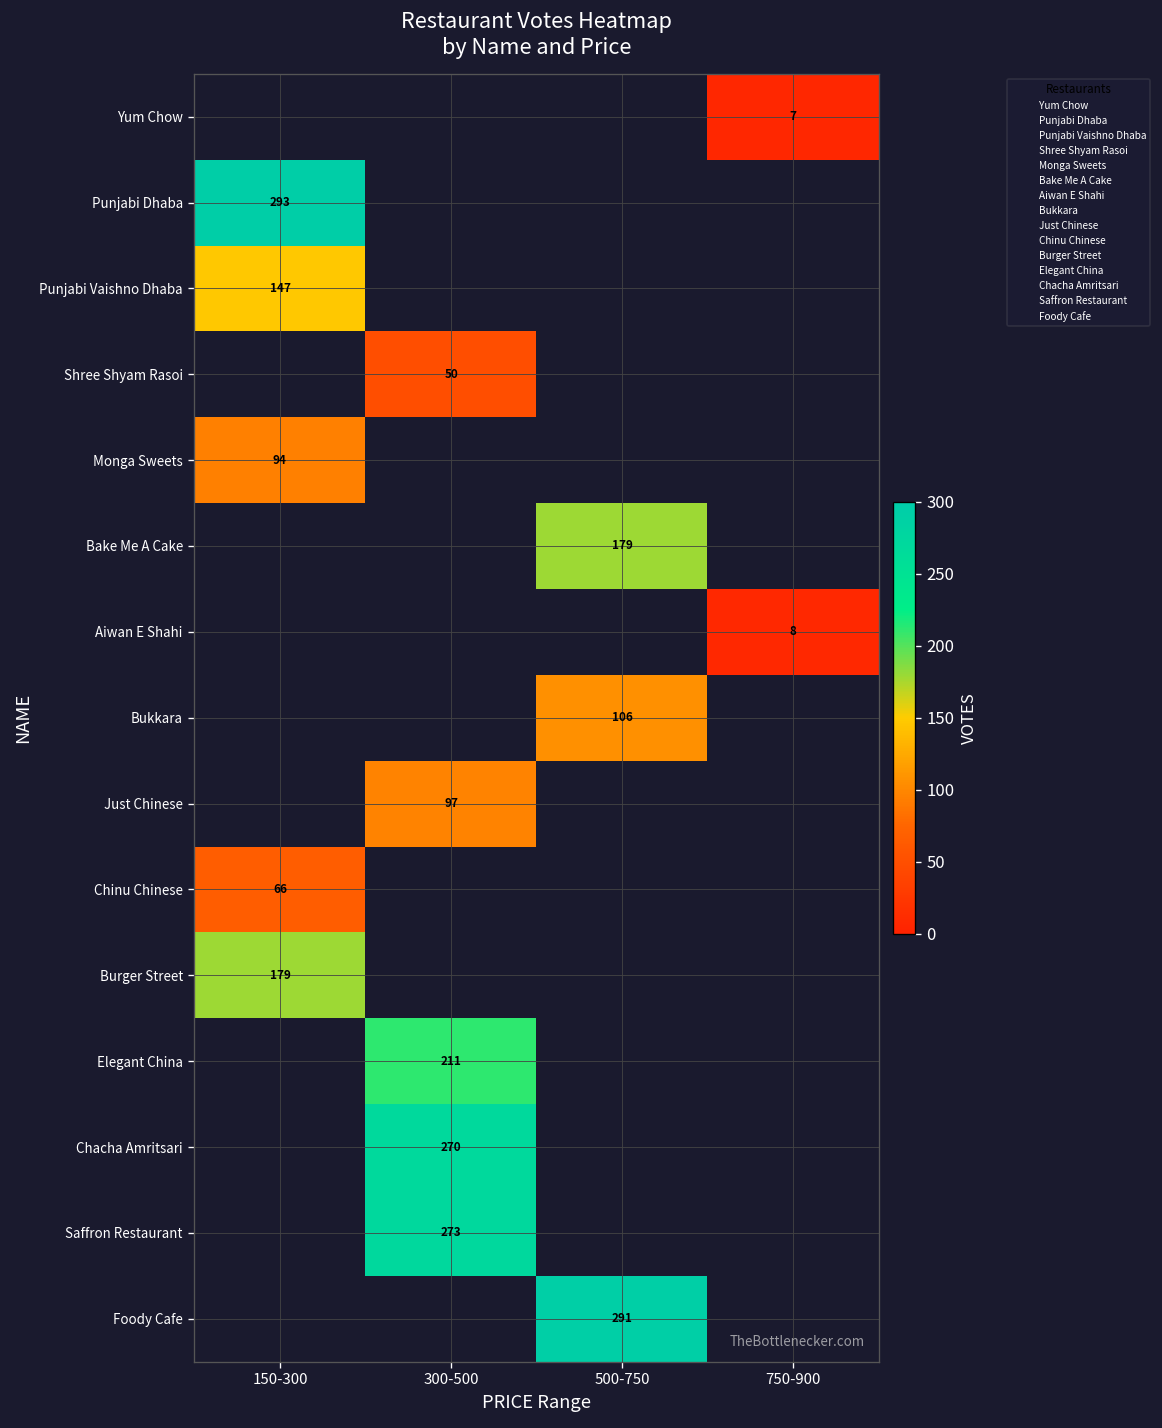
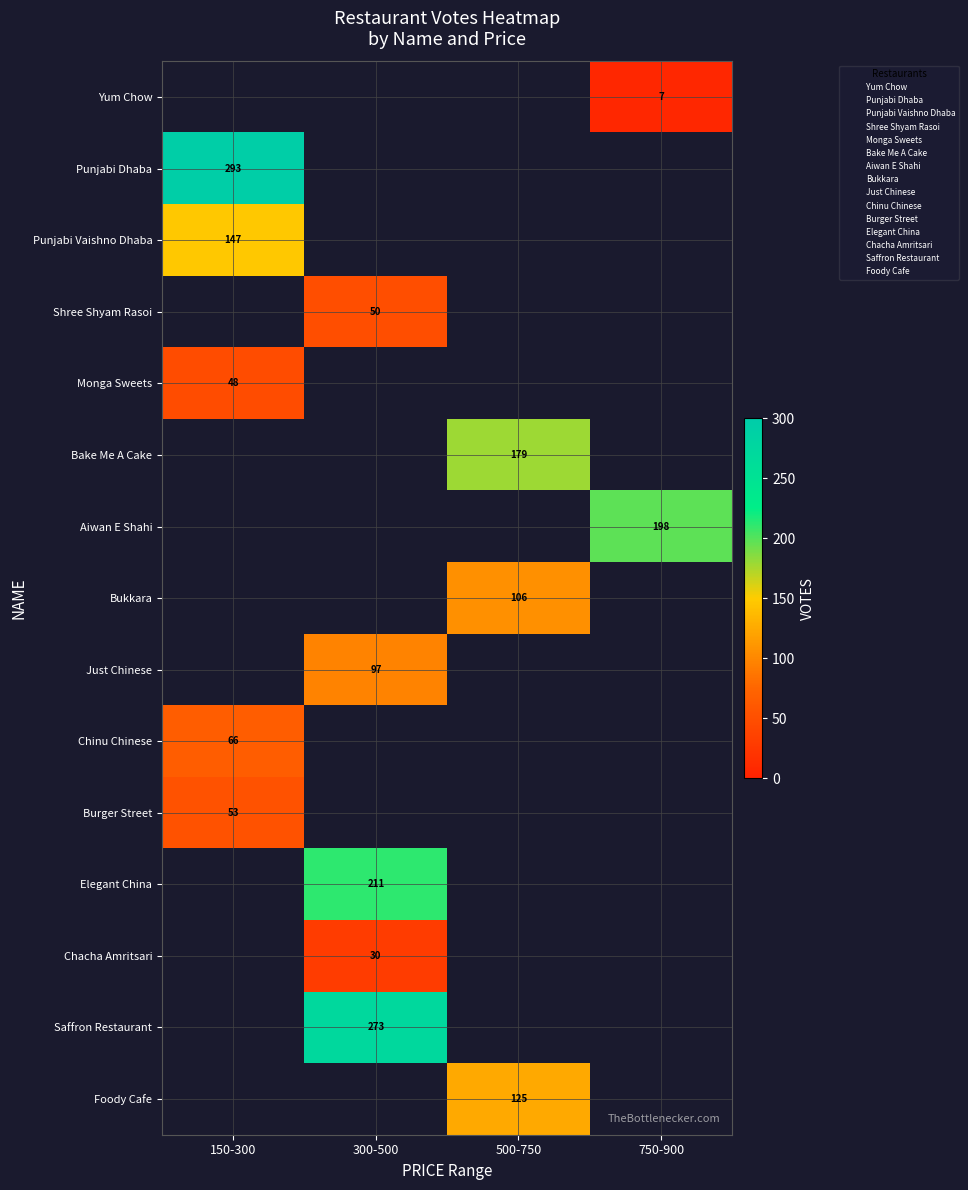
Monga Sweets, 150-300: 94 -> 48
Aiwan E Shahi, 750-900: 8 -> 198
Burger Street, 150-300: 179 -> 53
Chacha Amritsari, 300-500: 270 -> 30
Foody Cafe, 500-750: 291 -> 125
